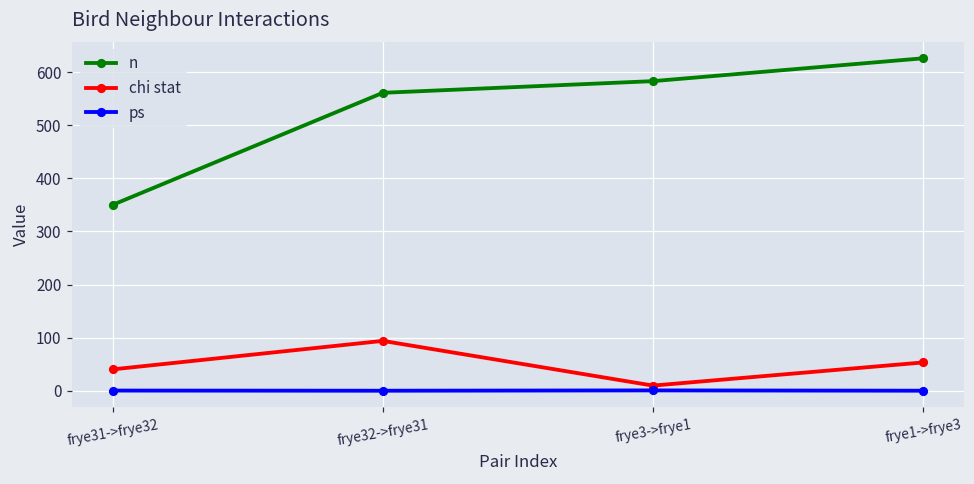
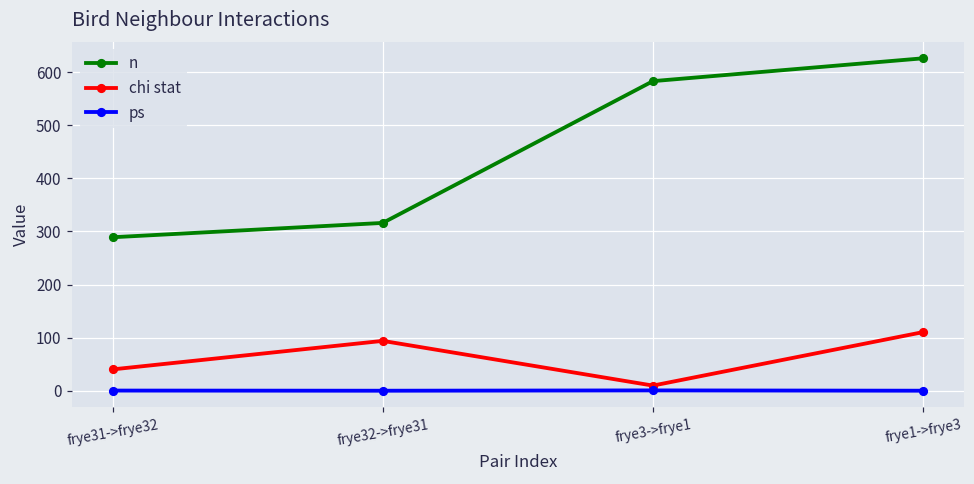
n, frye31->frye32: 350 -> 290
n, frye32->frye31: 560 -> 320
chi stat, frye1->frye3: 50 -> 110
